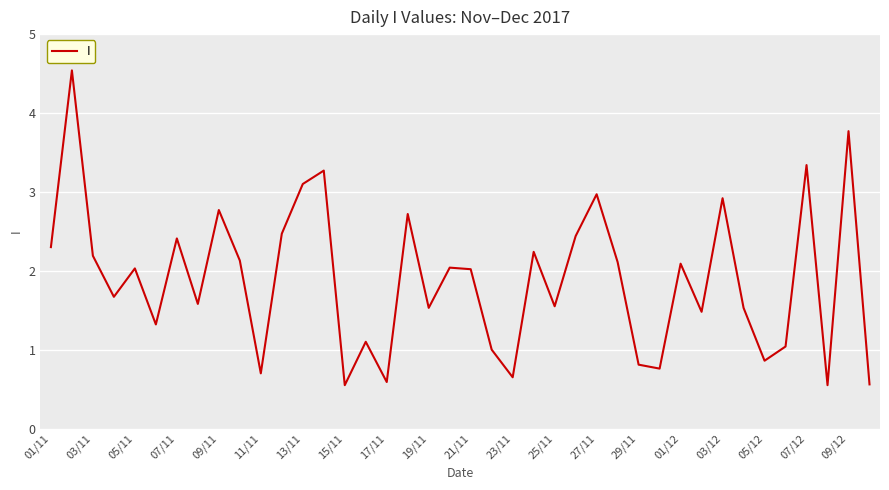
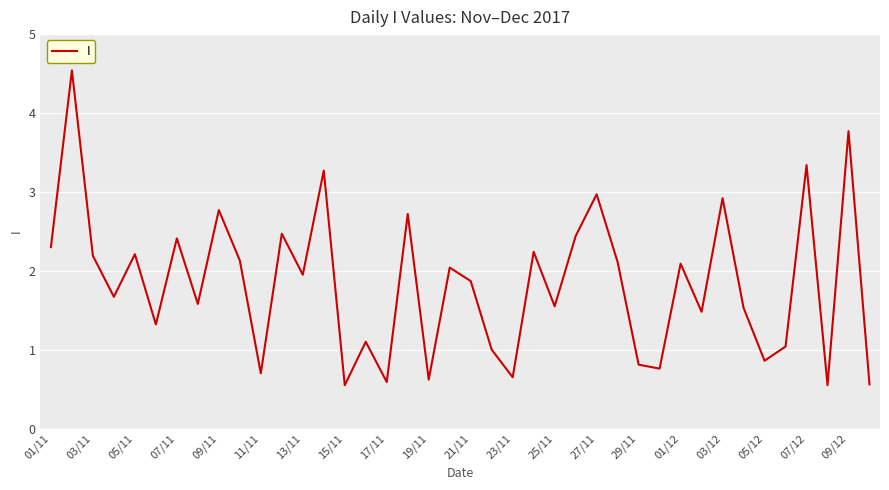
05/11: 2.0 -> 2.2
13/11: 3.1 -> 2.0
19/11: 1.5 -> 0.6
21/11: 2.0 -> 1.9
